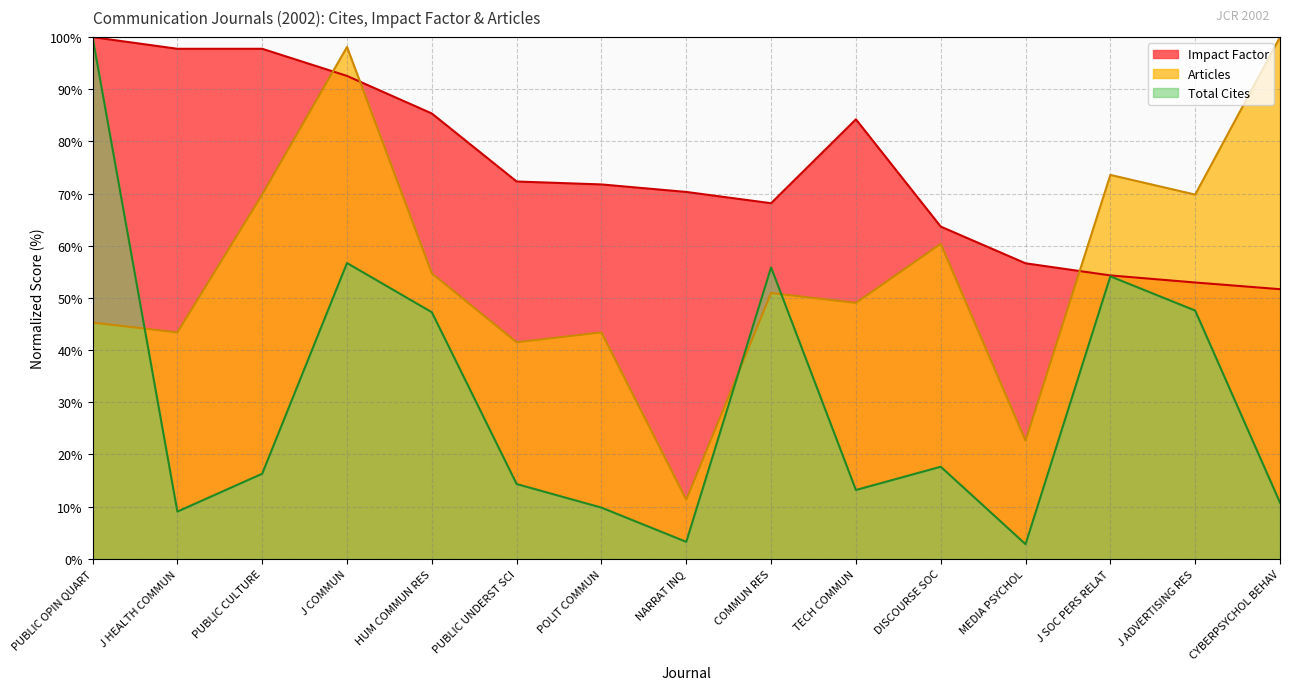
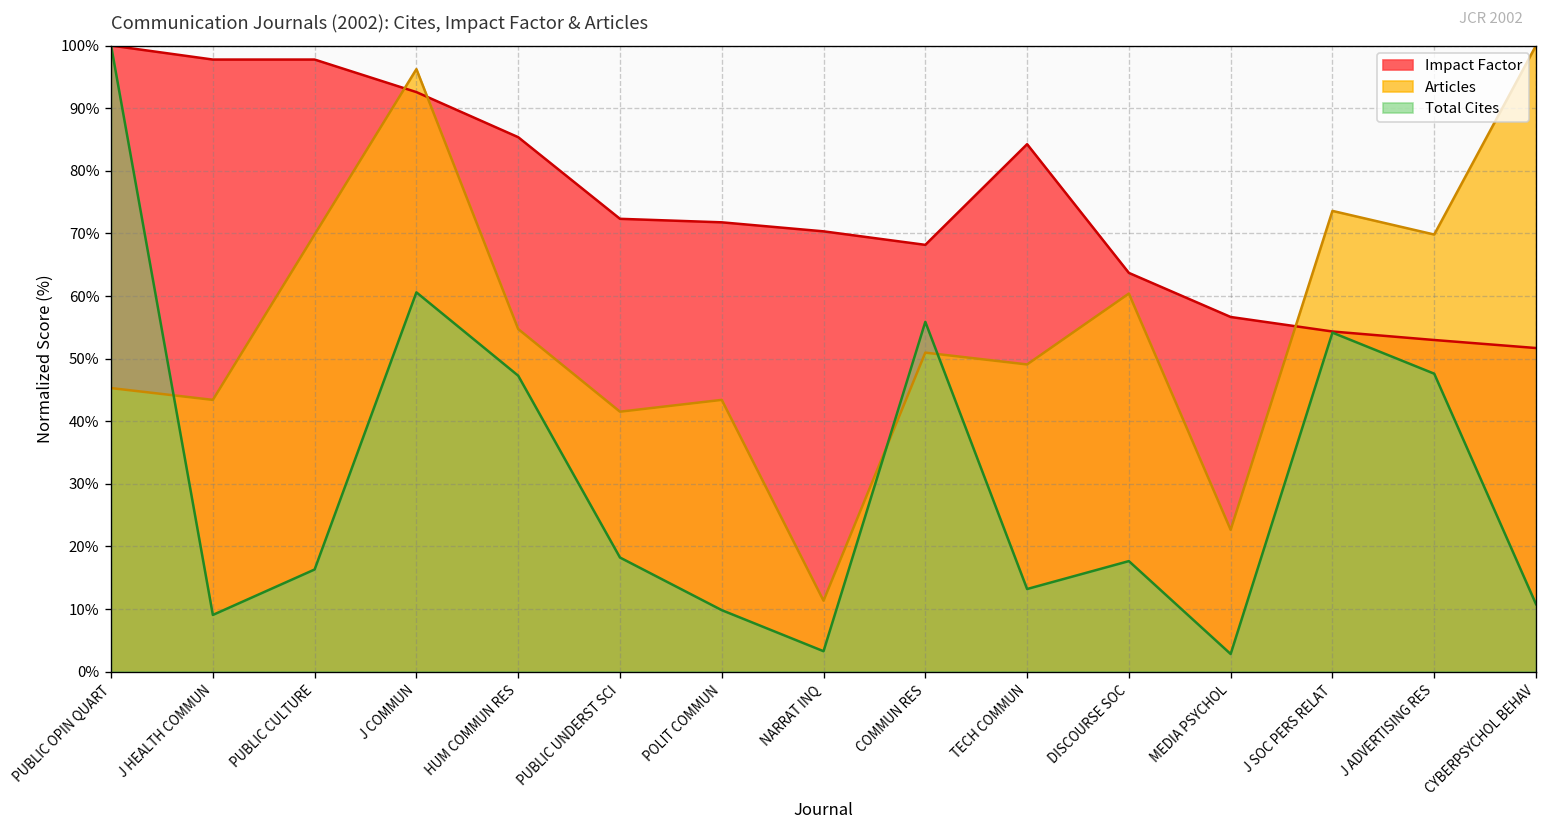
Articles, J COMMUN: 98% -> 96%
Total Cites, J COMMUN: 57% -> 61%
Total Cites, PUBLIC UNDERST SCI: 14% -> 18%
